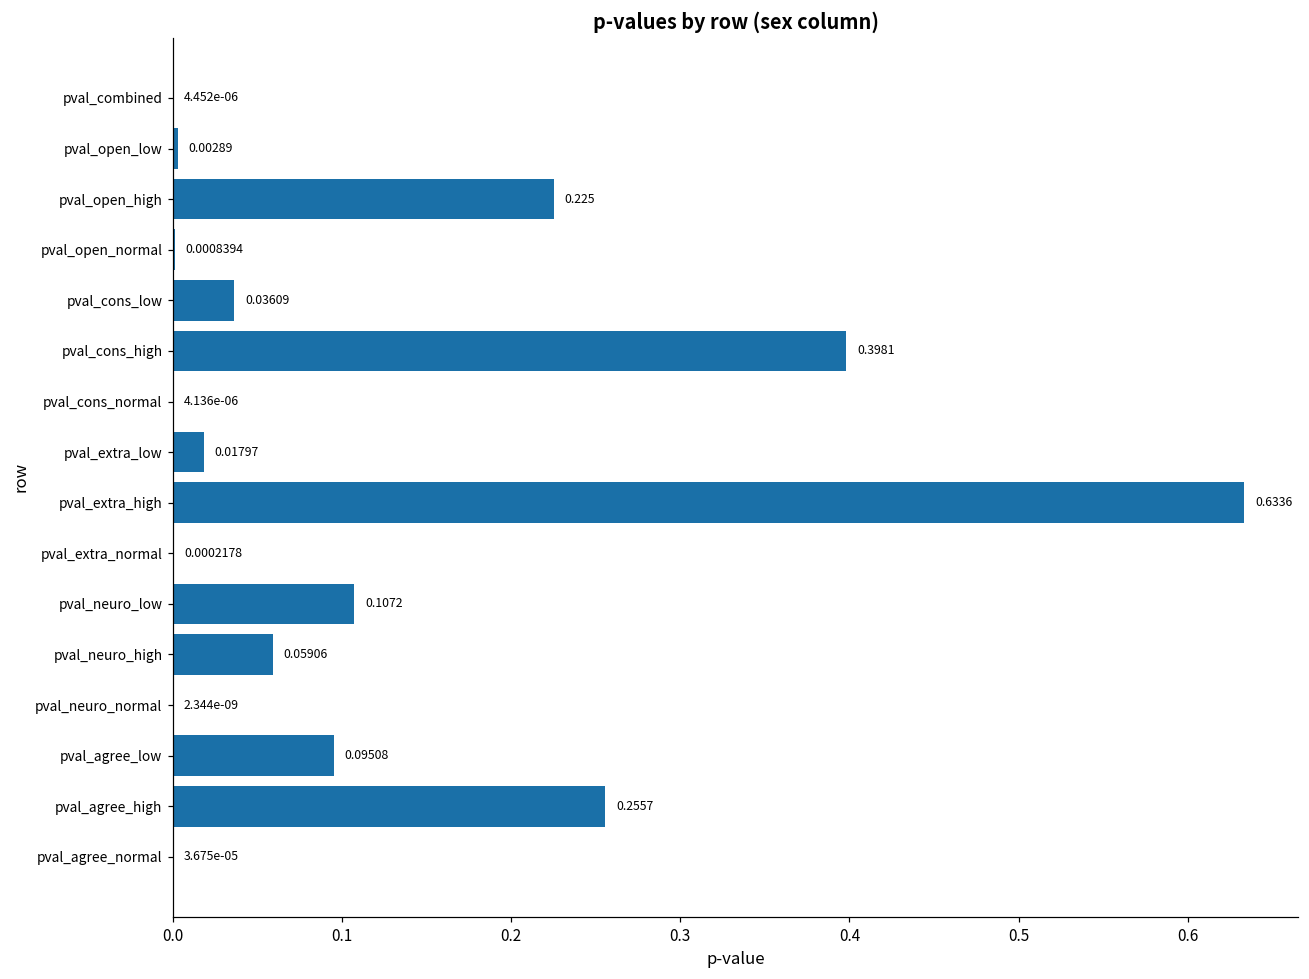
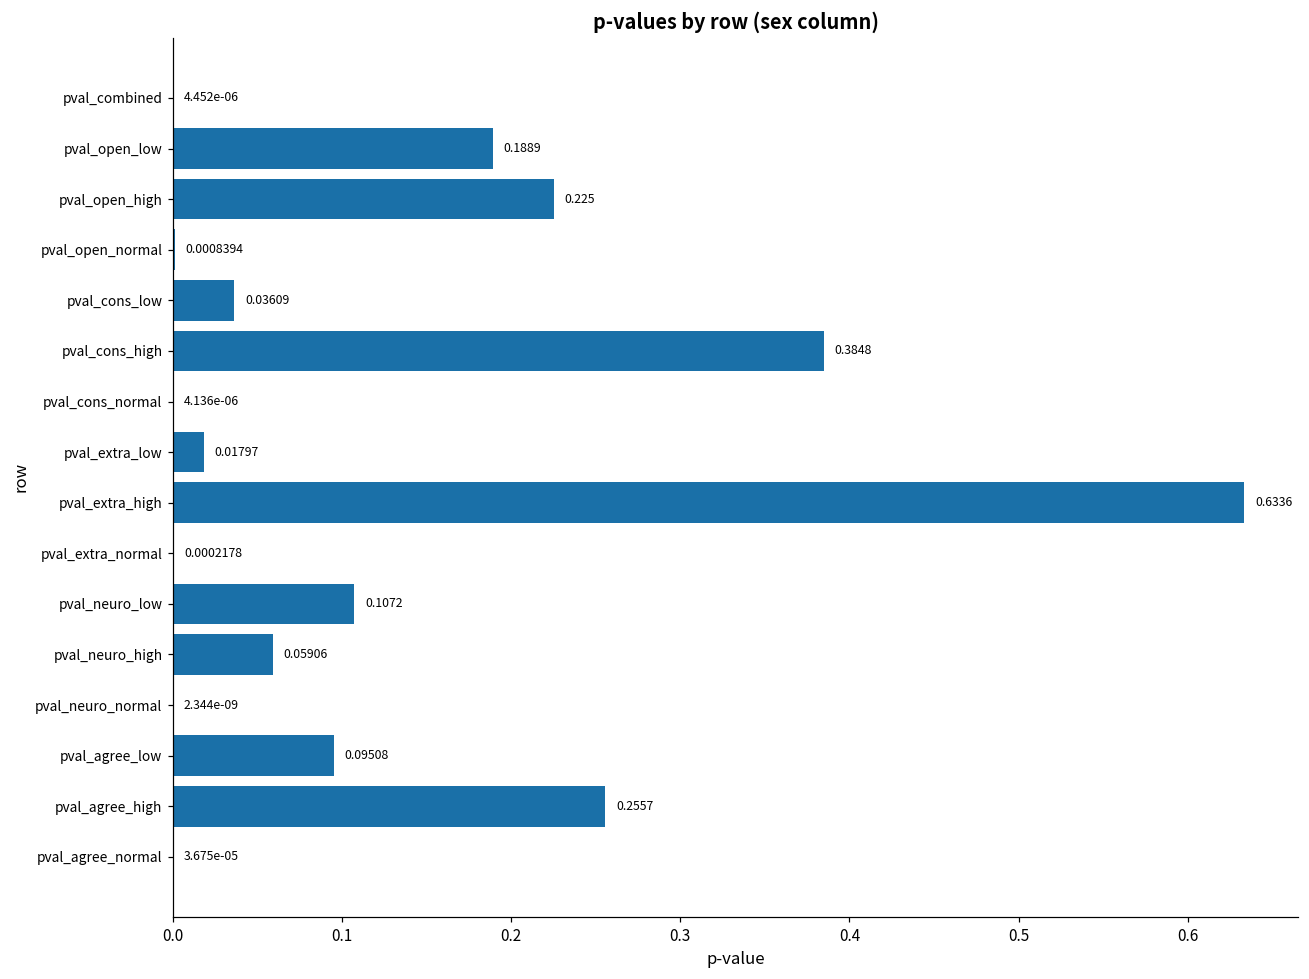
pval_open_low: 0.00289 -> 0.1889
pval_cons_high: 0.3981 -> 0.3848
